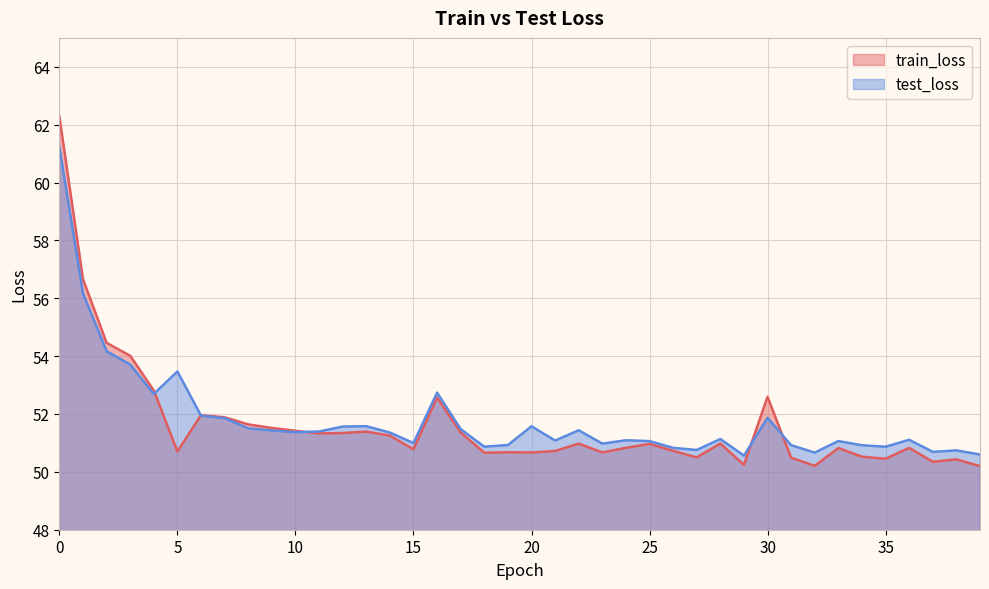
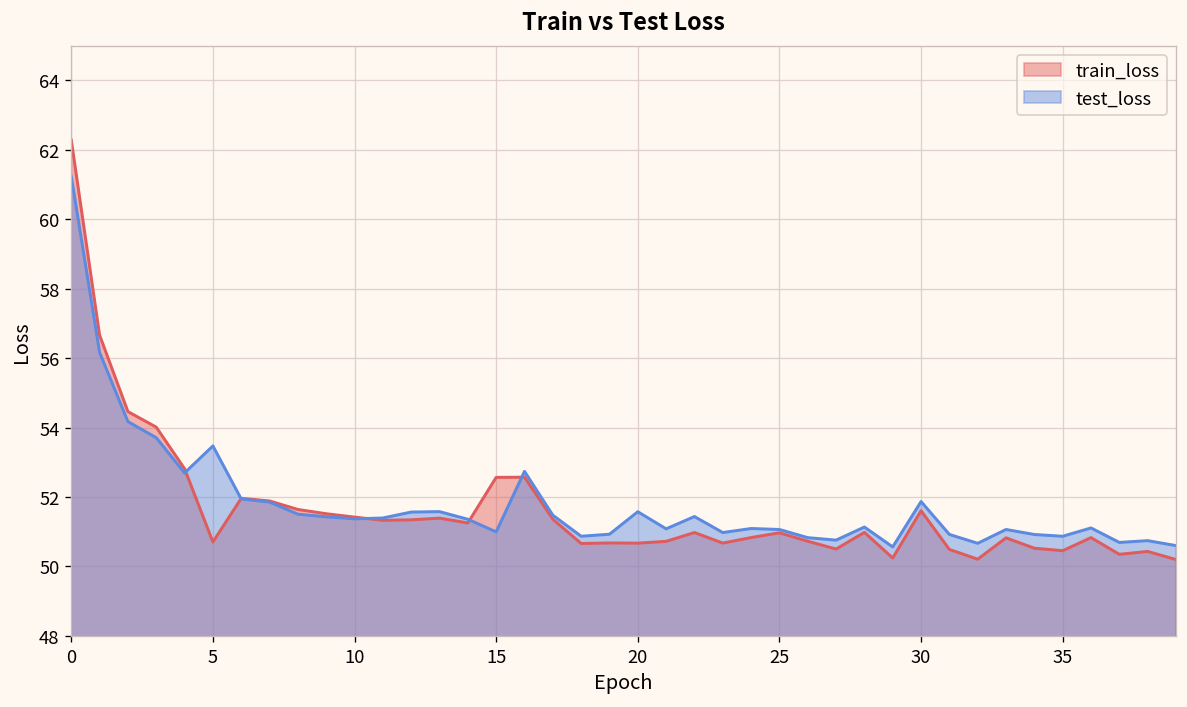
train_loss, 15: 50.8 -> 52.6
train_loss, 30: 52.6 -> 51.6
